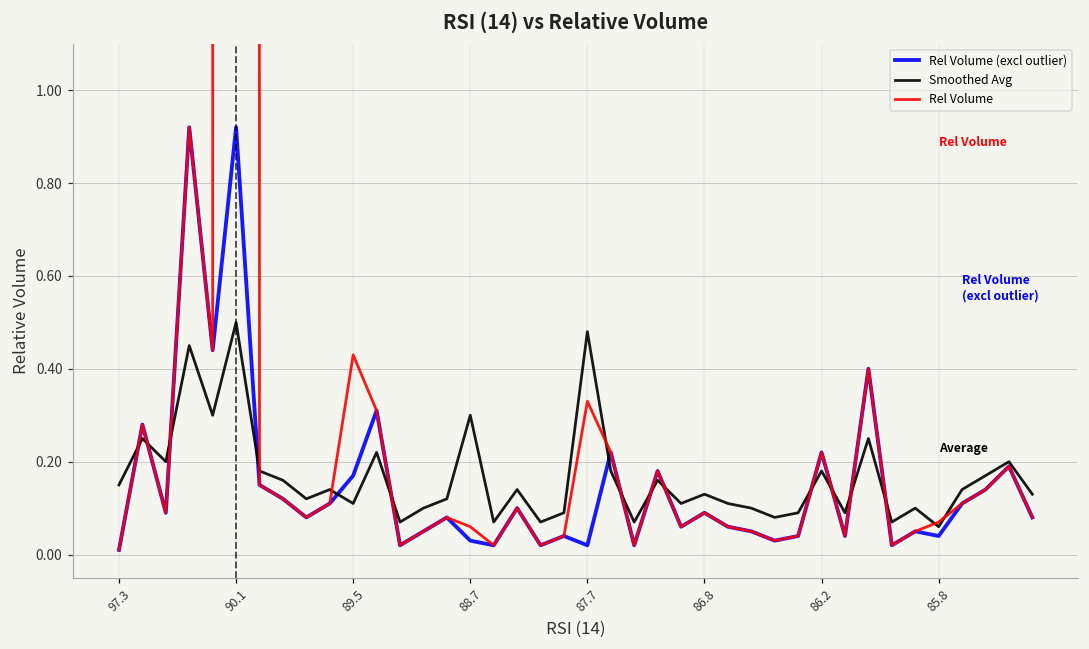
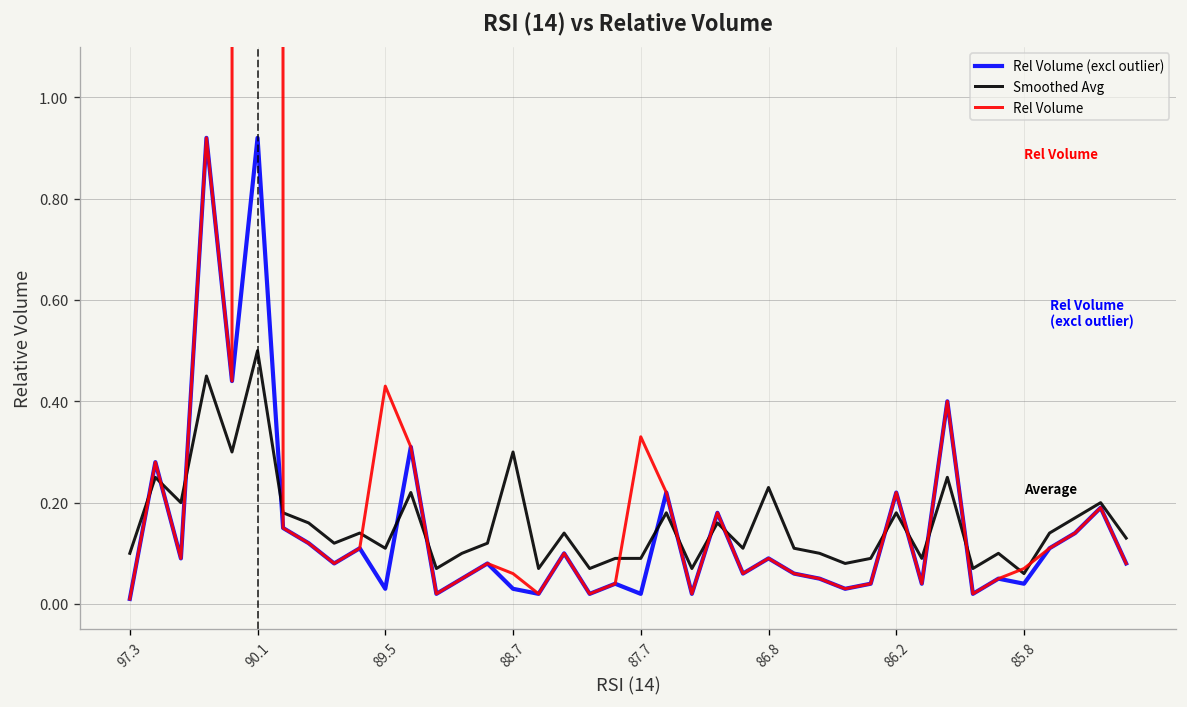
Smoothed Avg, 97.3: 0.15 -> 0.10
Rel Volume (excl outlier), 89.5: 0.17 -> 0.03
Smoothed Avg, 87.7: 0.48 -> 0.09
Smoothed Avg, 86.8: 0.13 -> 0.23
